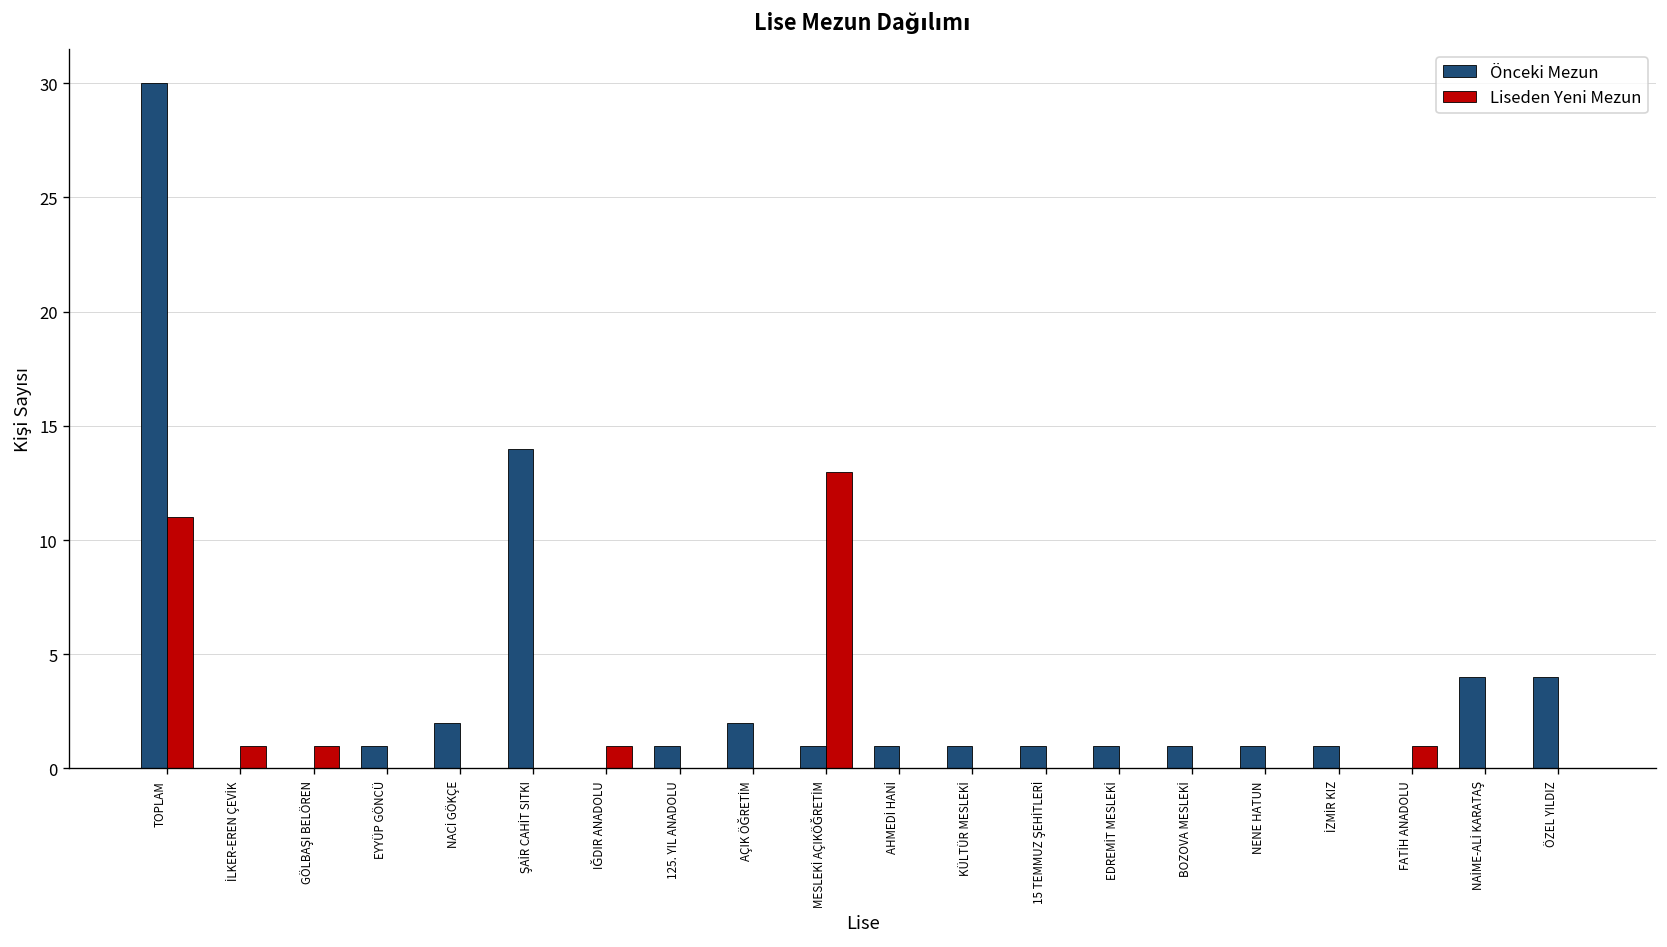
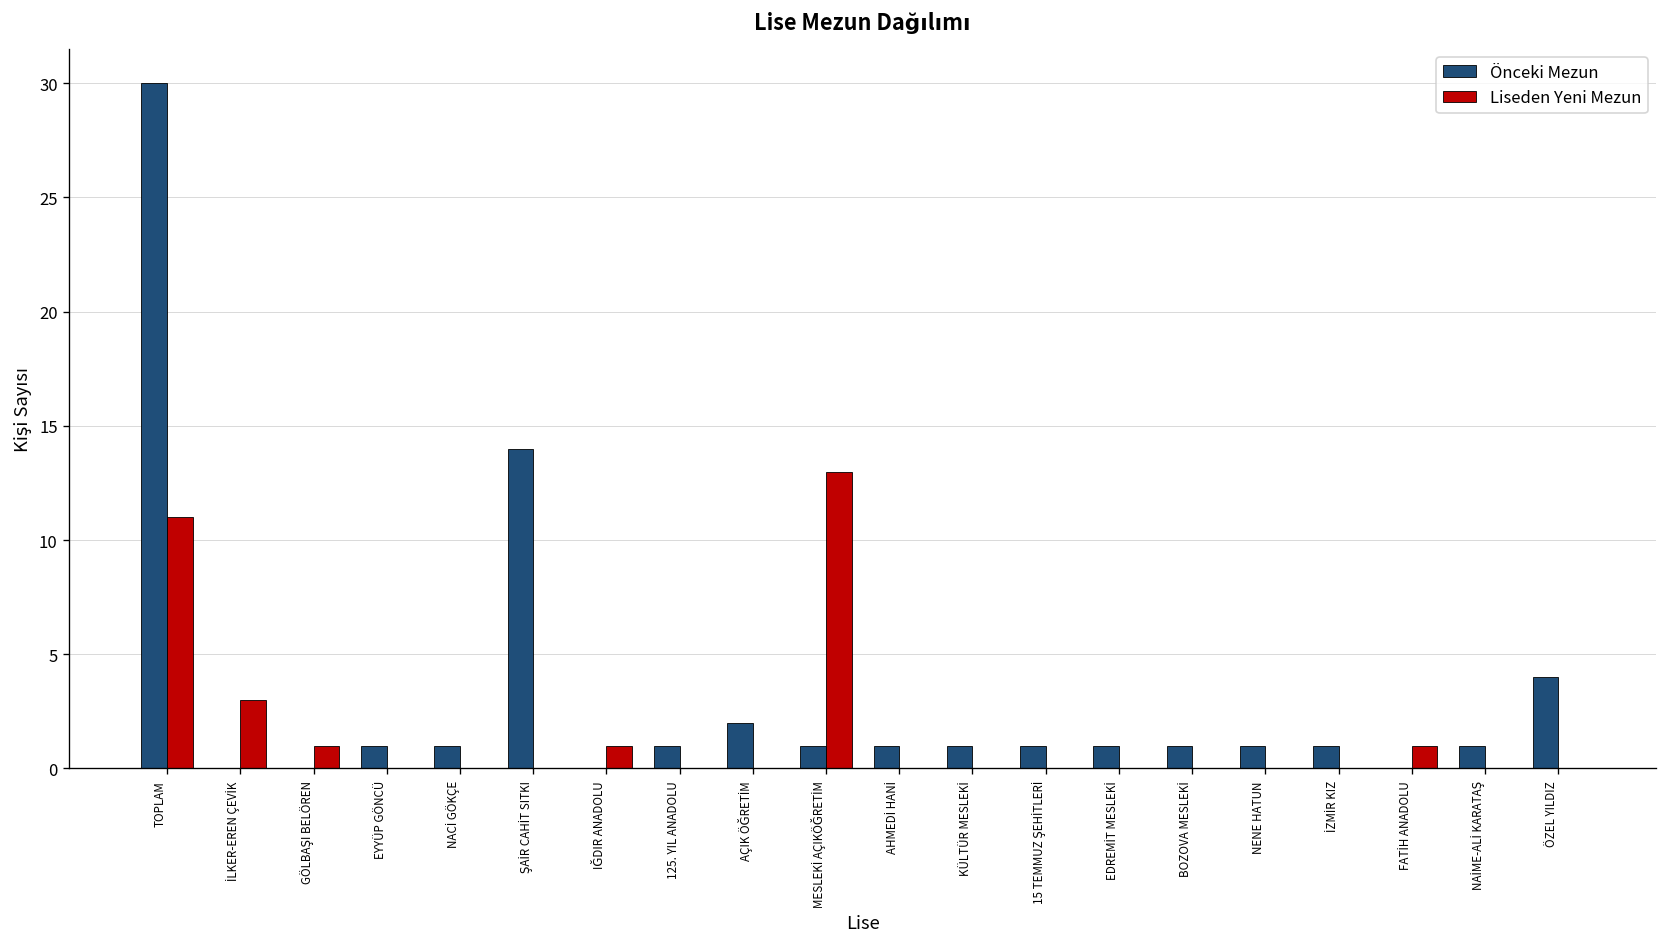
Liseden Yeni Mezun, İLKER-EREN ÇEVİK: 1 -> 3
Önceki Mezun, NACİ GÖKÇE: 2 -> 1
Önceki Mezun, NAİME-ALİ KARATAŞ: 4 -> 1
